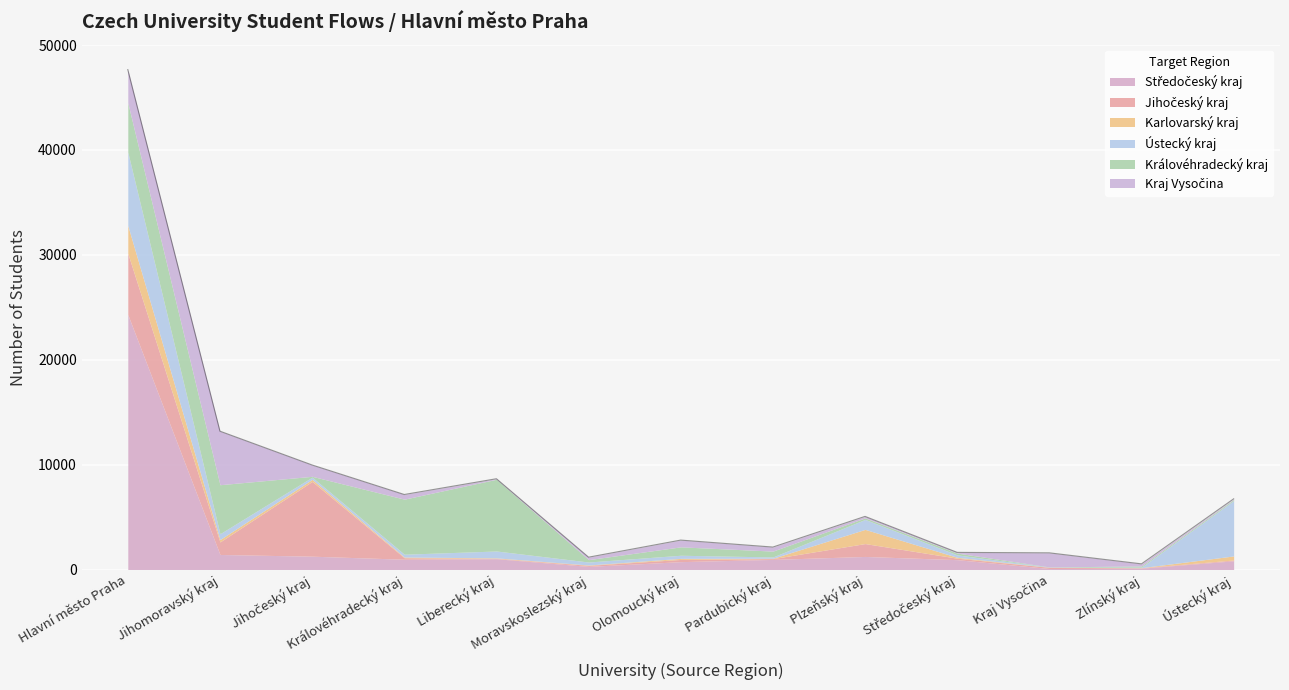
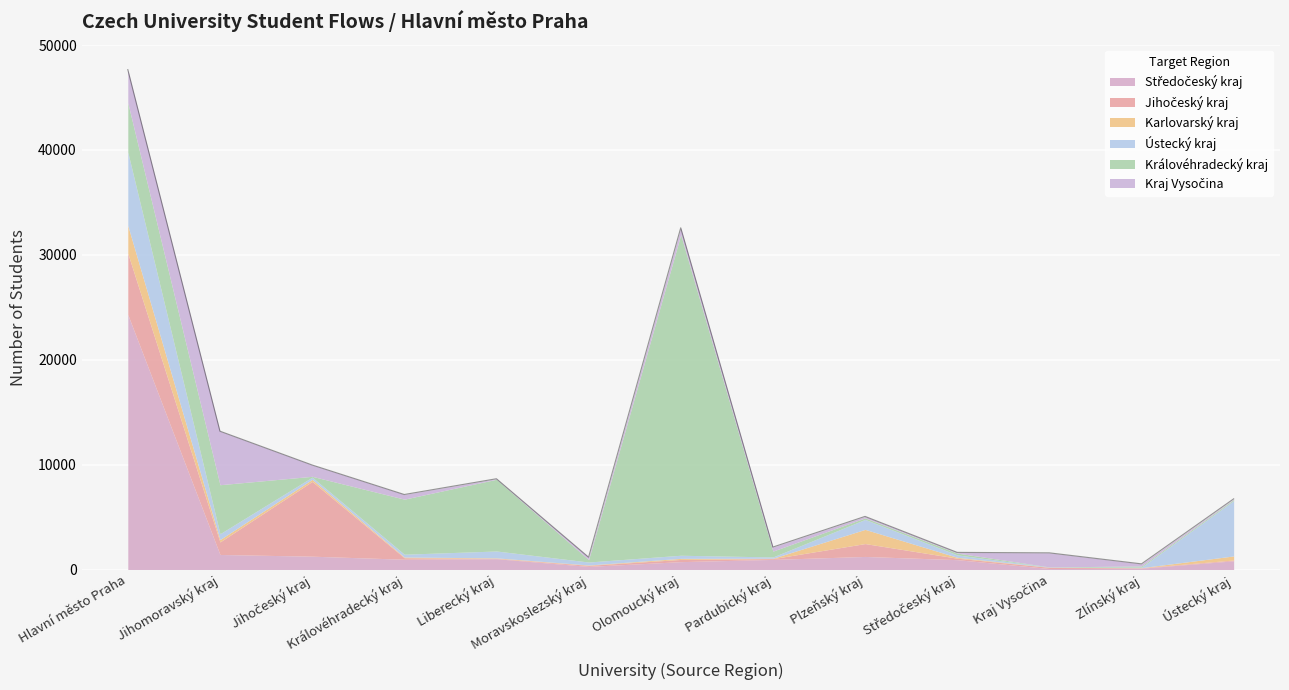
Královéhradecký kraj, Olomoucký kraj: 800 -> 30600
